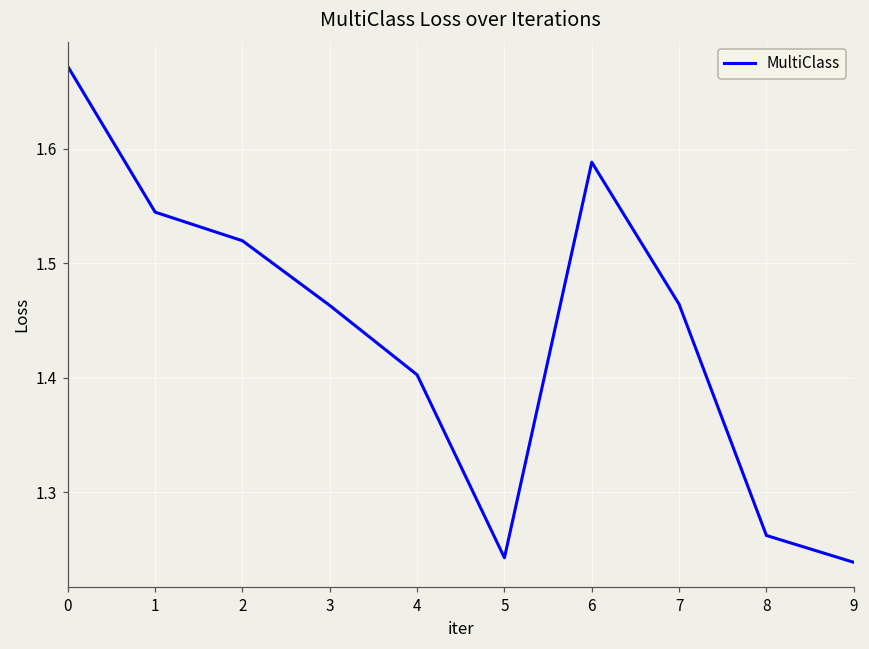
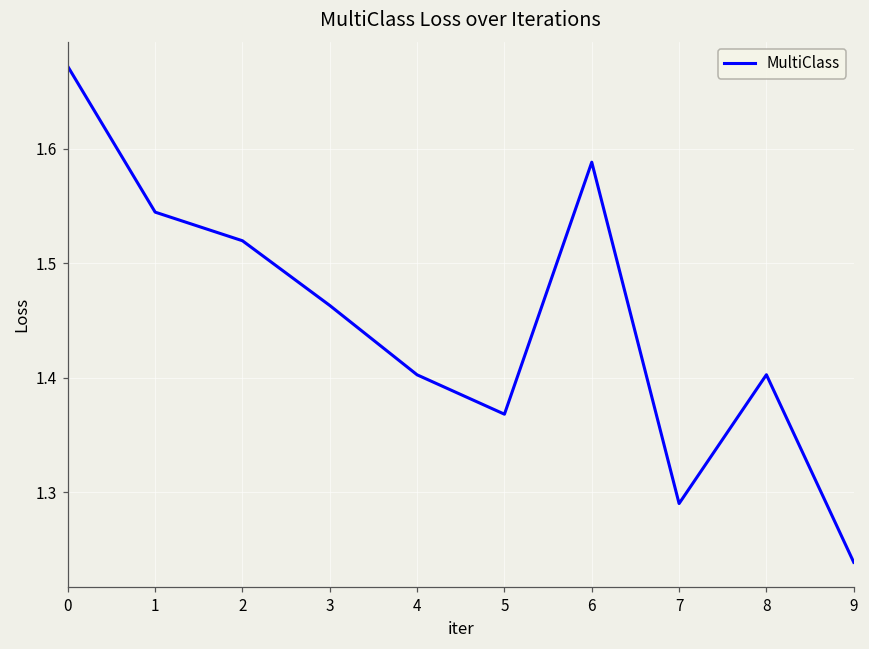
5: 1.243 -> 1.368
7: 1.464 -> 1.290
8: 1.262 -> 1.403
